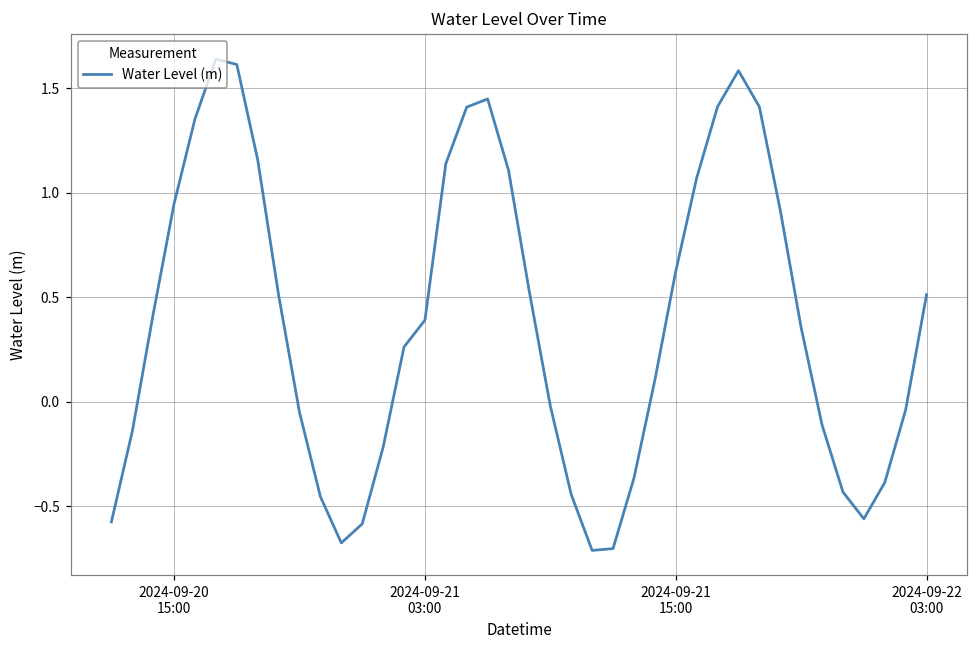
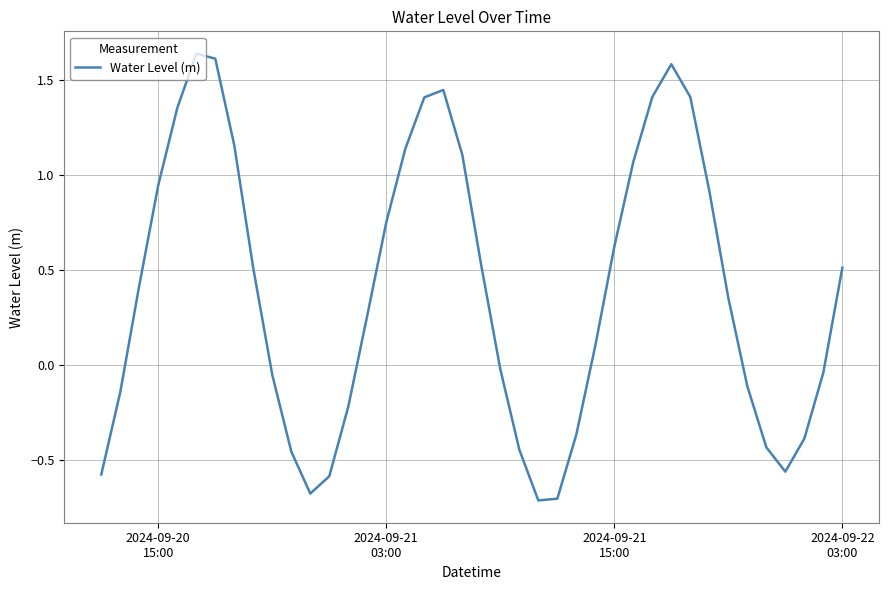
2024-09-21 03:00: 0.39 -> 0.75
